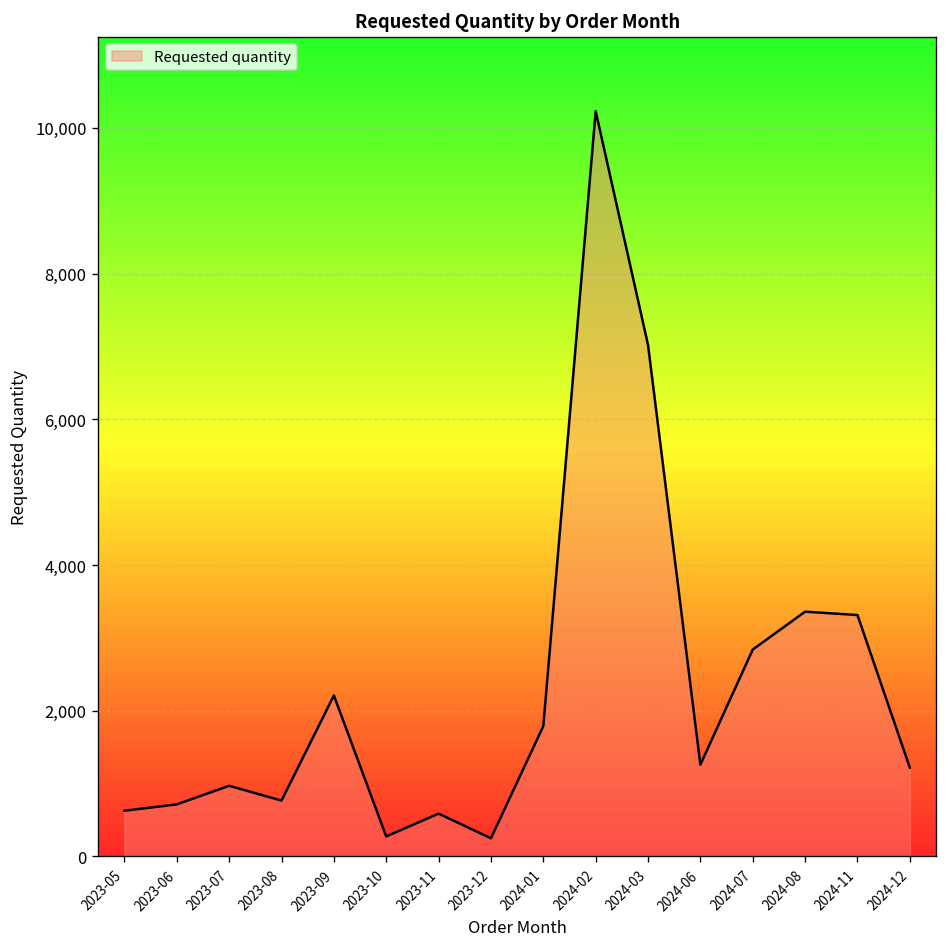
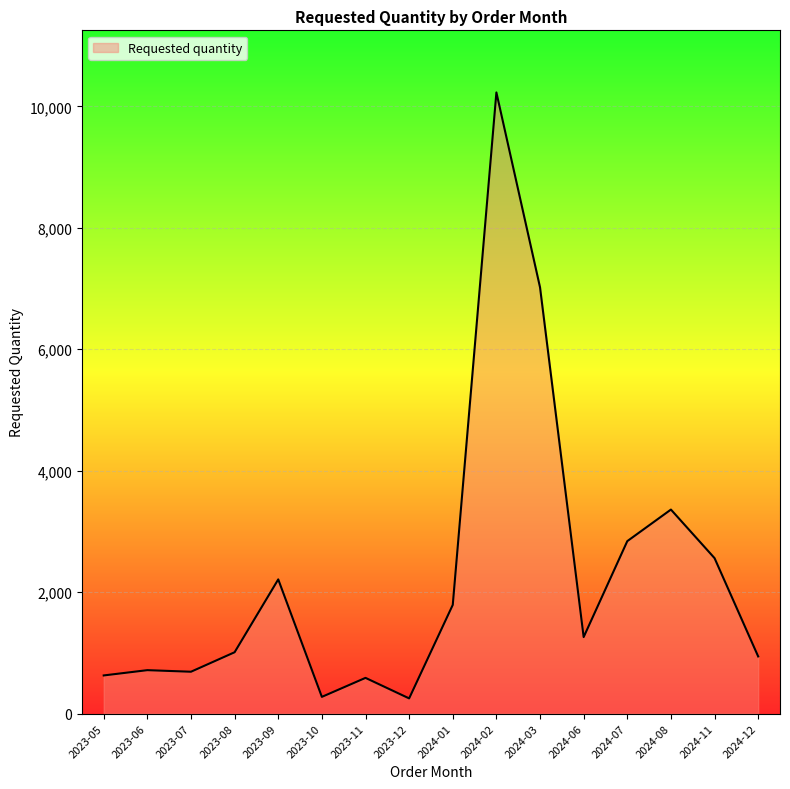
2023-07: 1,000 -> 700
2023-08: 800 -> 1,000
2024-11: 3,300 -> 2,600
2024-12: 1,200 -> 900
